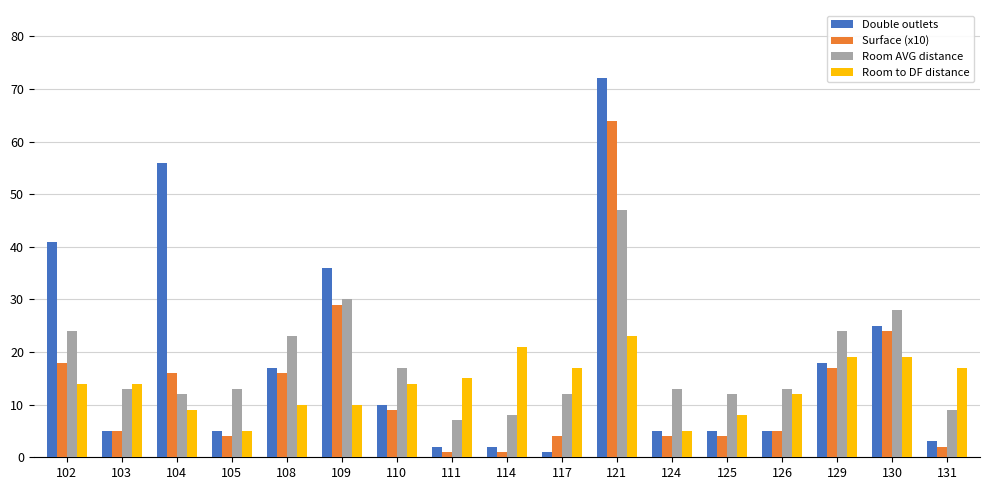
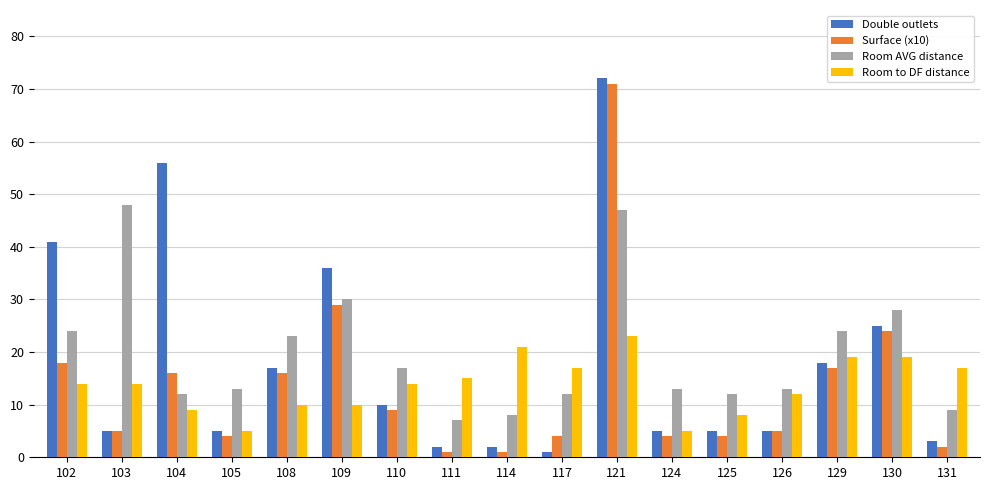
Room AVG distance, 103: 13 -> 48
Surface (x10), 121: 64 -> 71
